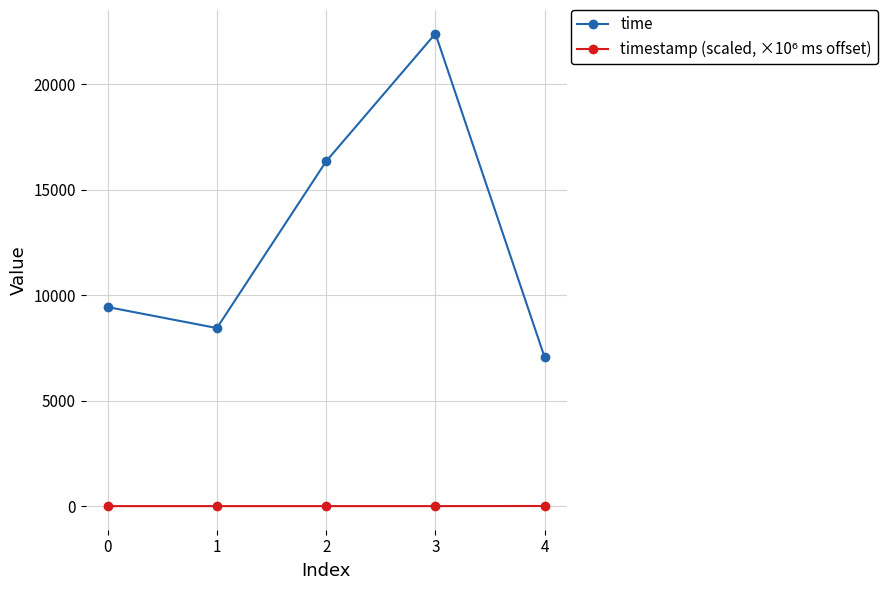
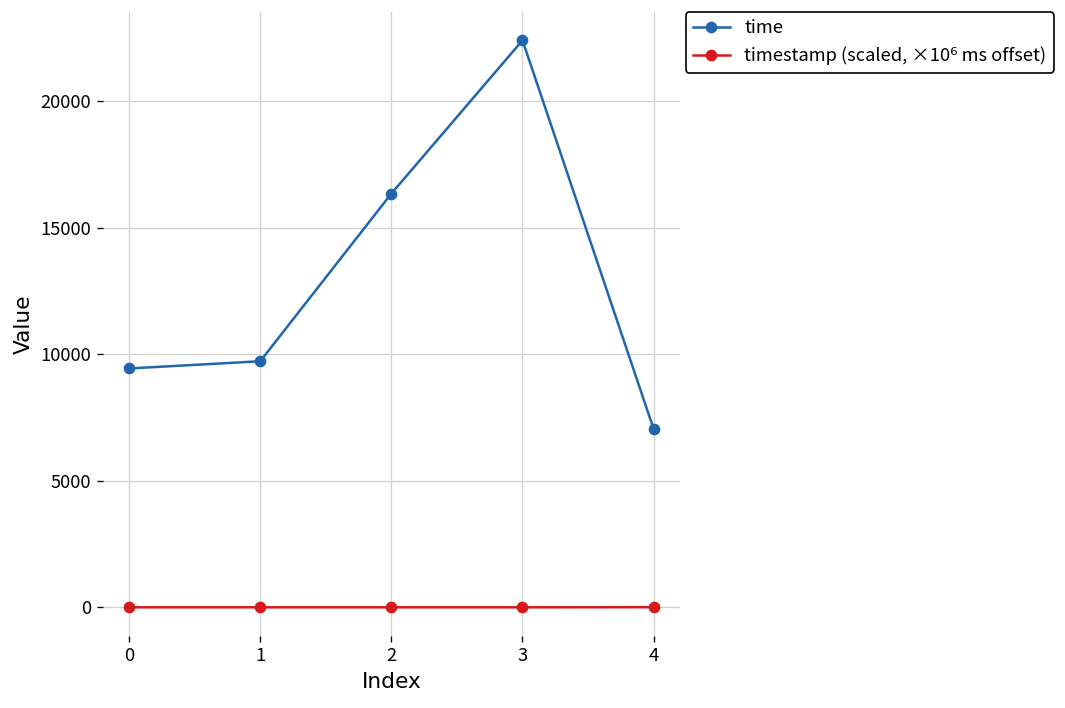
time, 1: 8400 -> 9700
